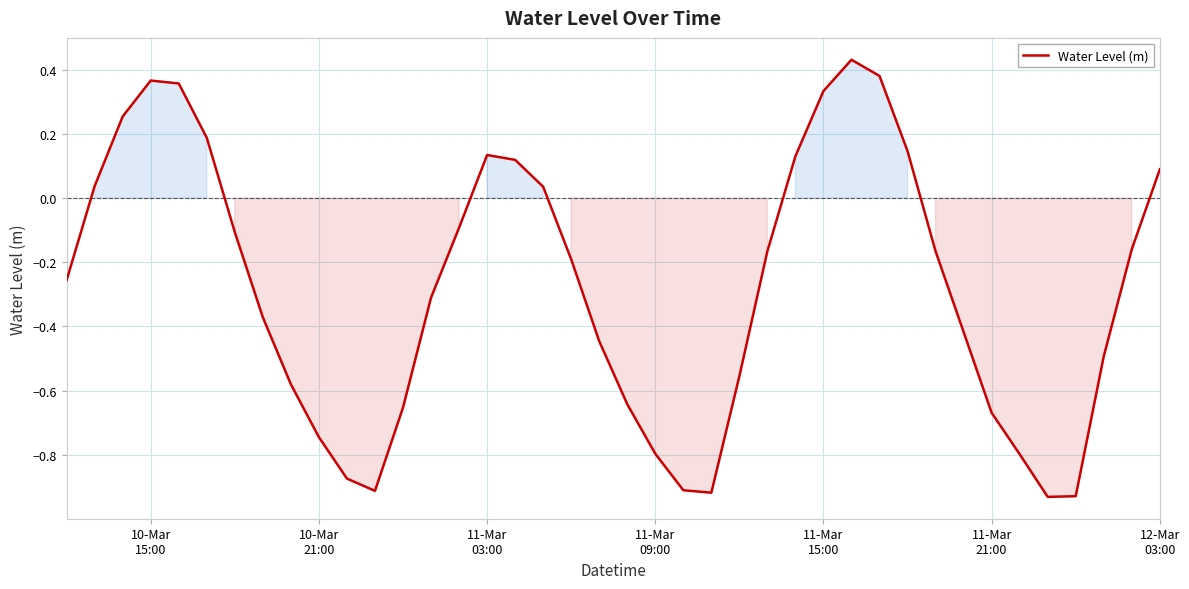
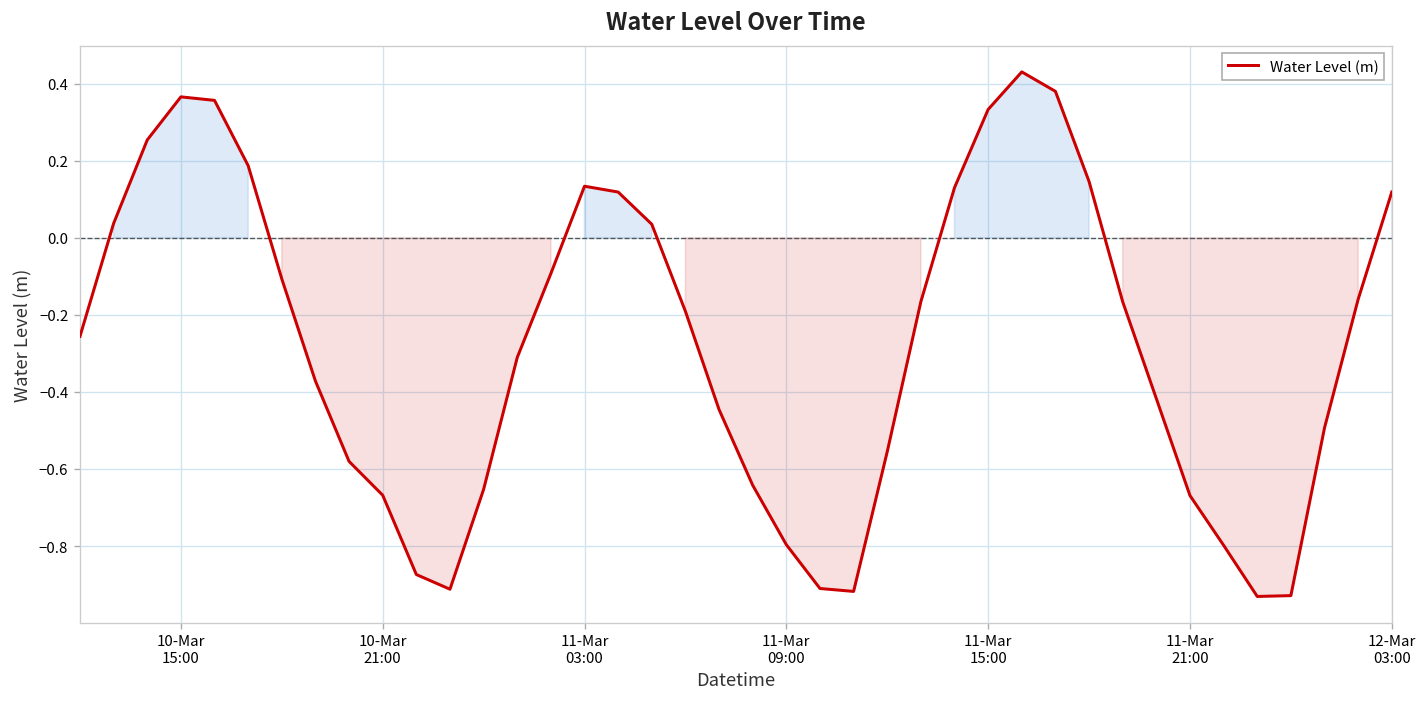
10-Mar 21:00: -0.75 -> -0.67
12-Mar 03:00: 0.09 -> 0.12
